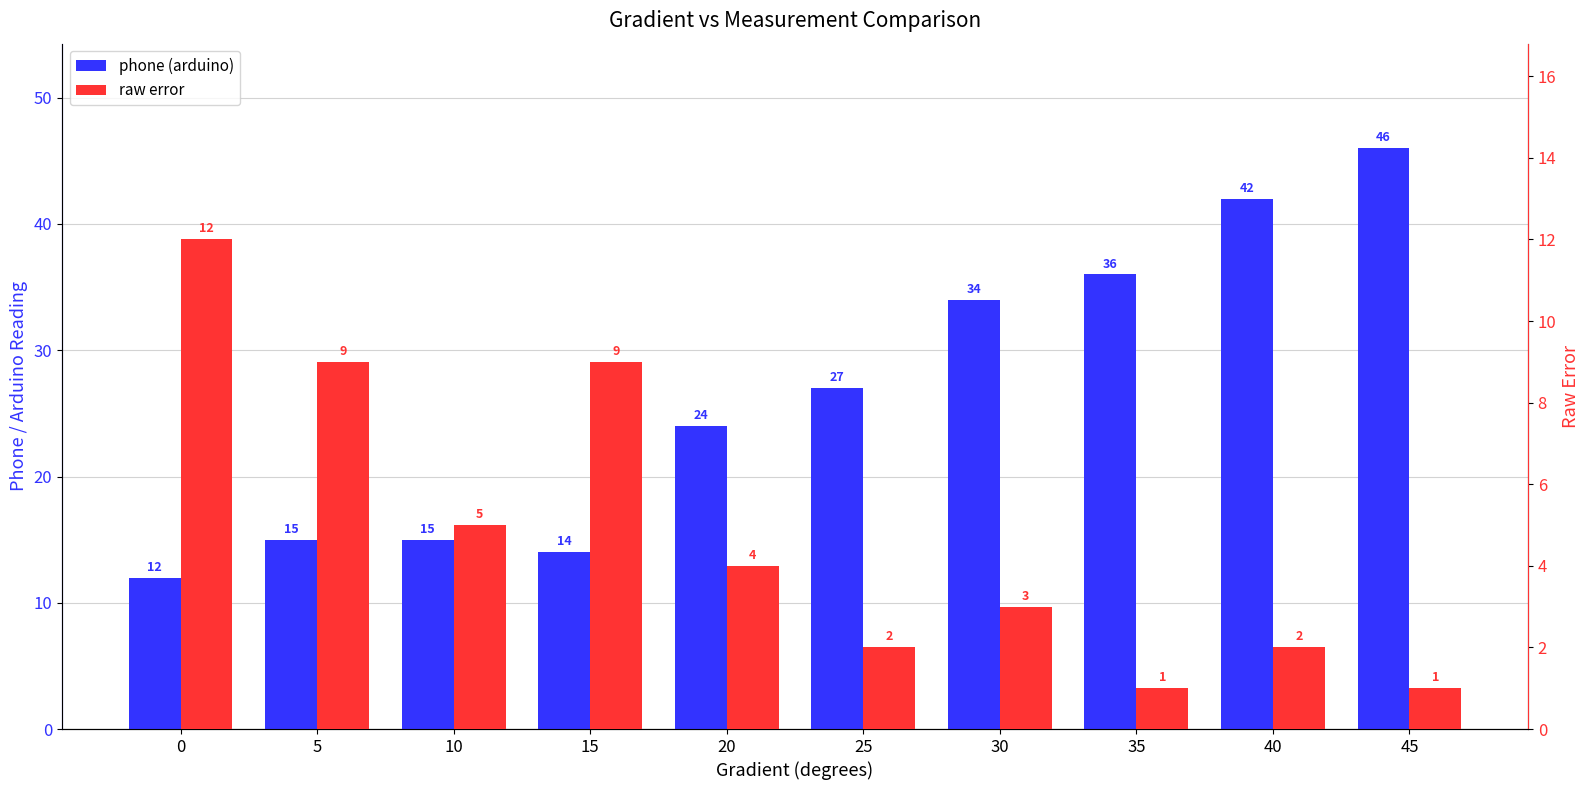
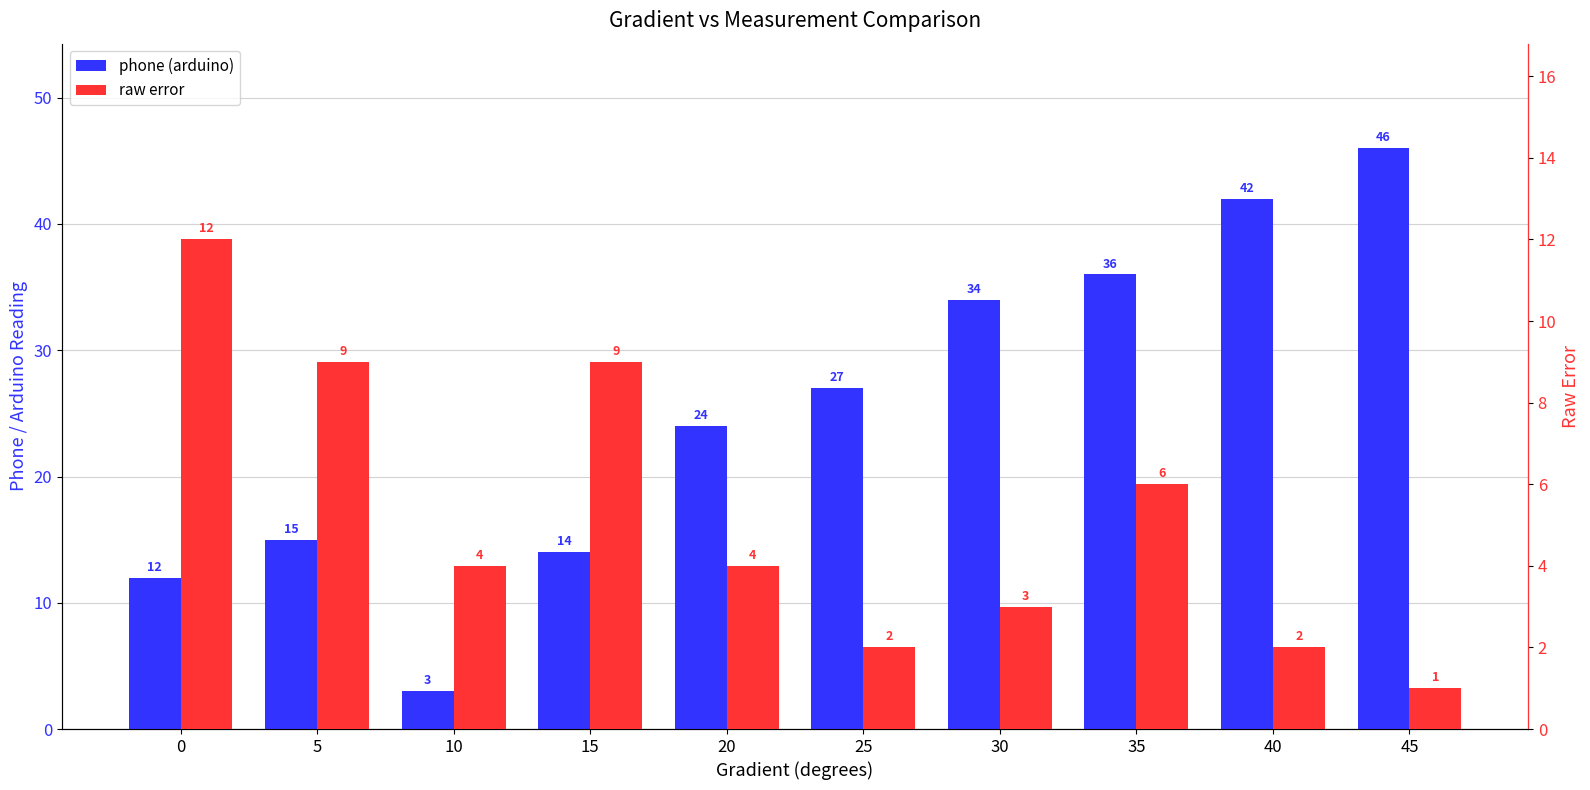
phone (arduino), 10: 15 -> 3
raw error, 10: 5 -> 4
raw error, 35: 1 -> 6
